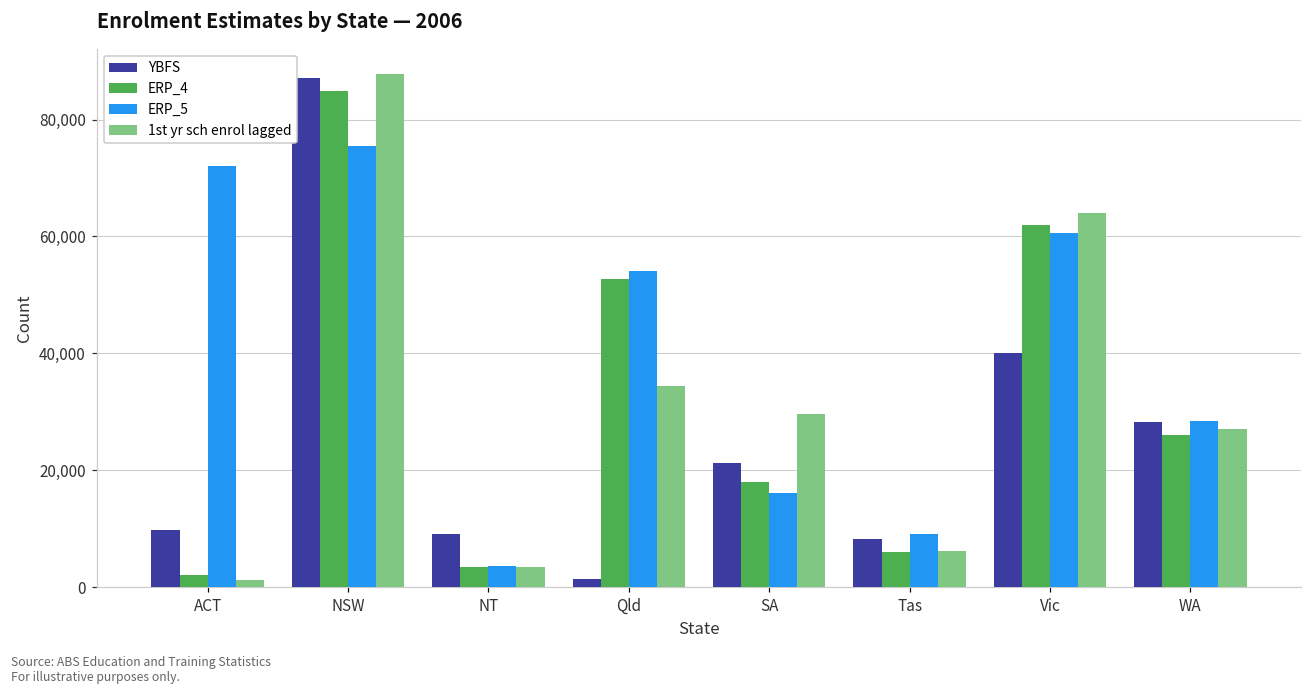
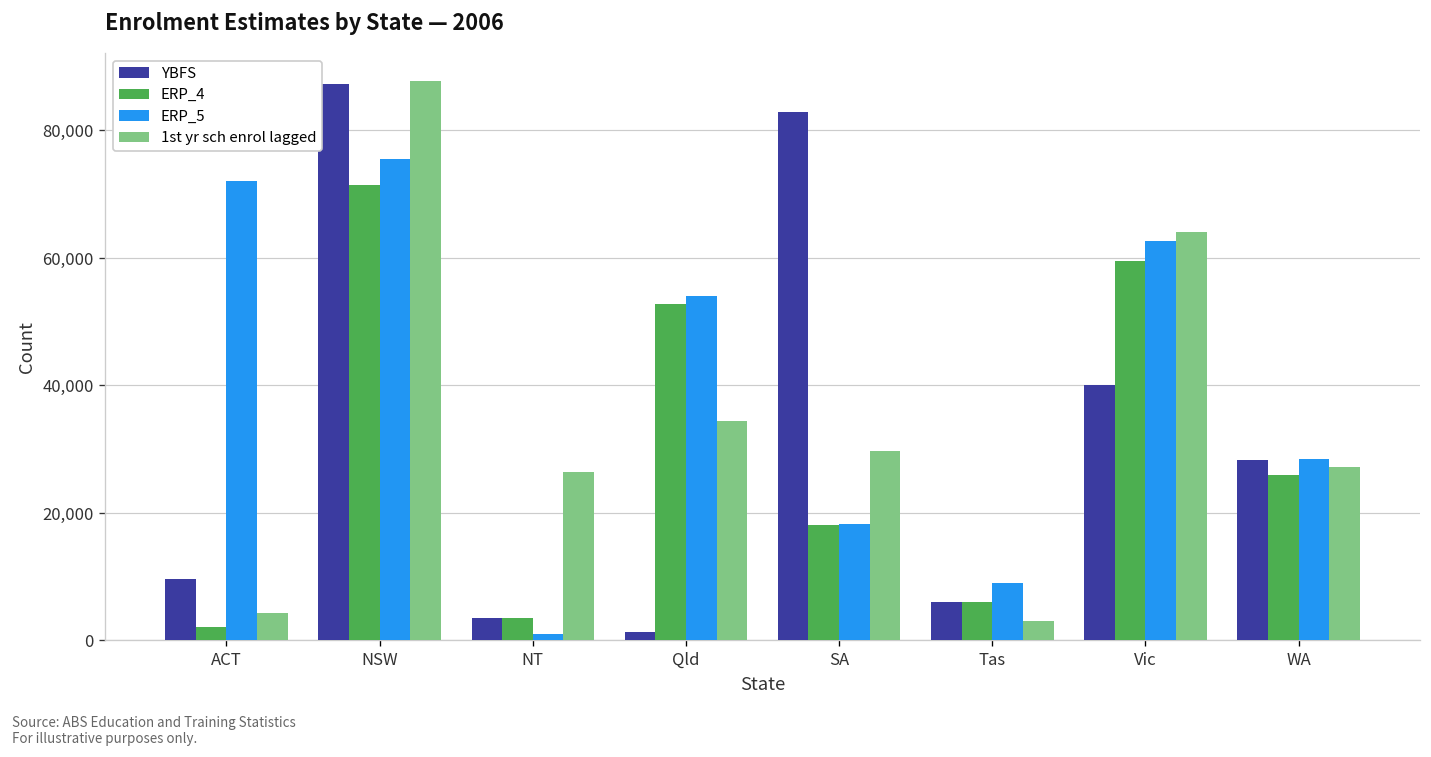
1st yr sch enrol lagged, ACT: 1,000 -> 4,000
ERP_4, NSW: 85,000 -> 71,000
YBFS, NT: 9,000 -> 4,000
ERP_5, NT: 4,000 -> 1,000
1st yr sch enrol lagged, NT: 3,000 -> 26,000
YBFS, SA: 21,000 -> 83,000
ERP_5, SA: 16,000 -> 18,000
YBFS, Tas: 8,000 -> 6,000
1st yr sch enrol lagged, Tas: 6,000 -> 3,000
ERP_4, Vic: 62,000 -> 60,000
ERP_5, Vic: 61,000 -> 63,000
